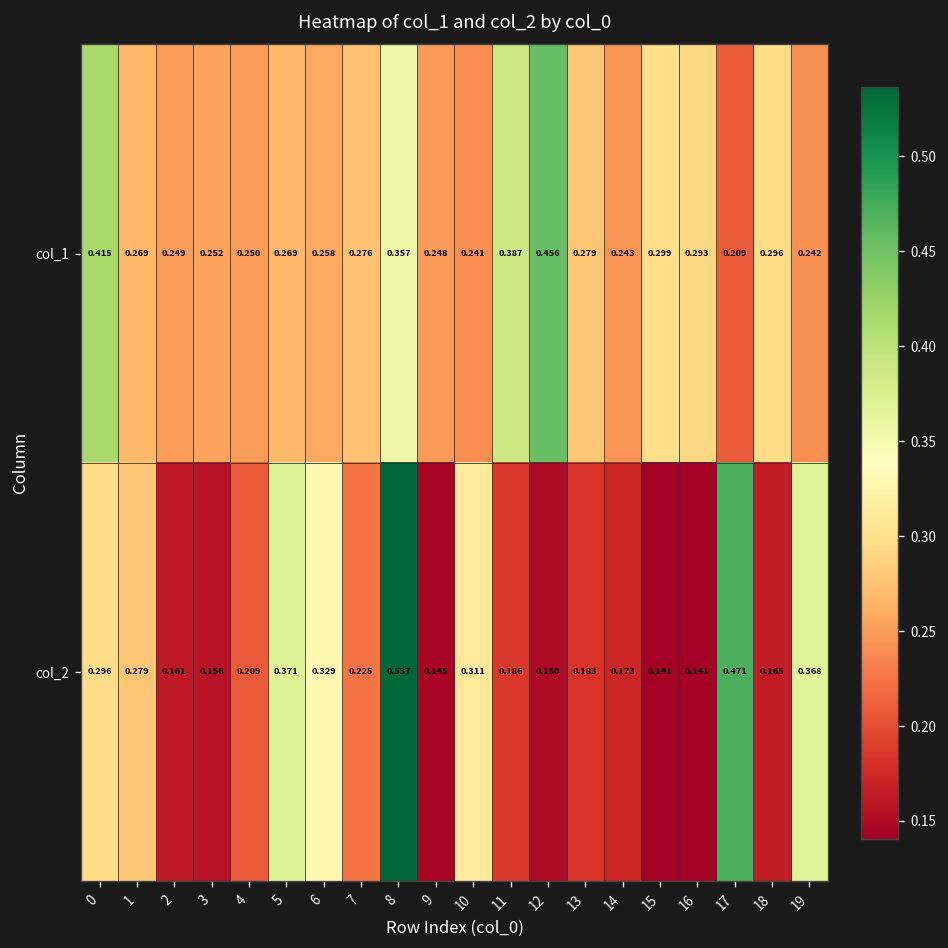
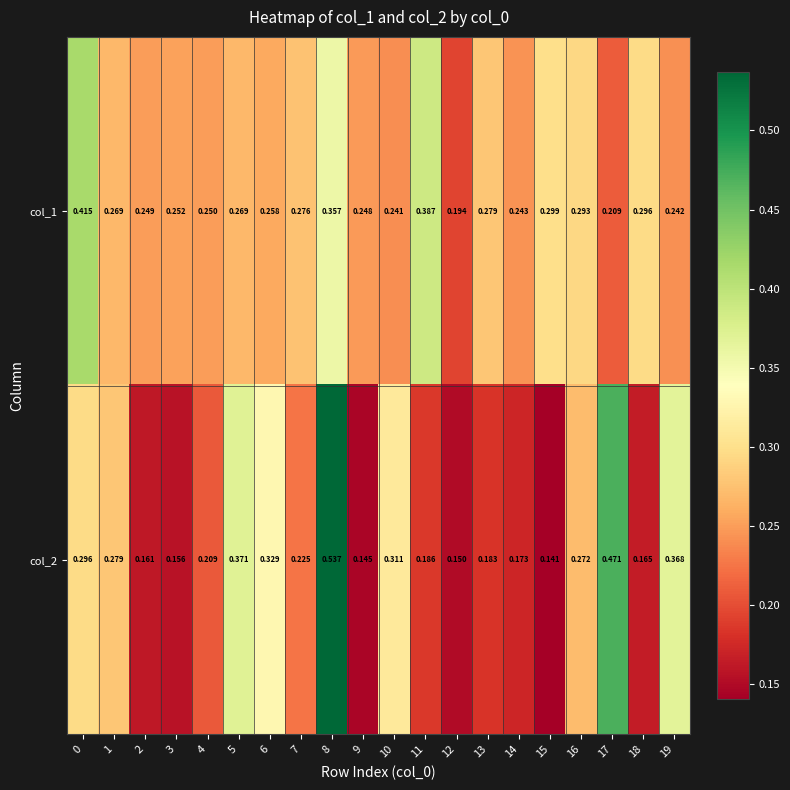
col_1, 12: 0.456 -> 0.194
col_2, 16: 0.141 -> 0.272
